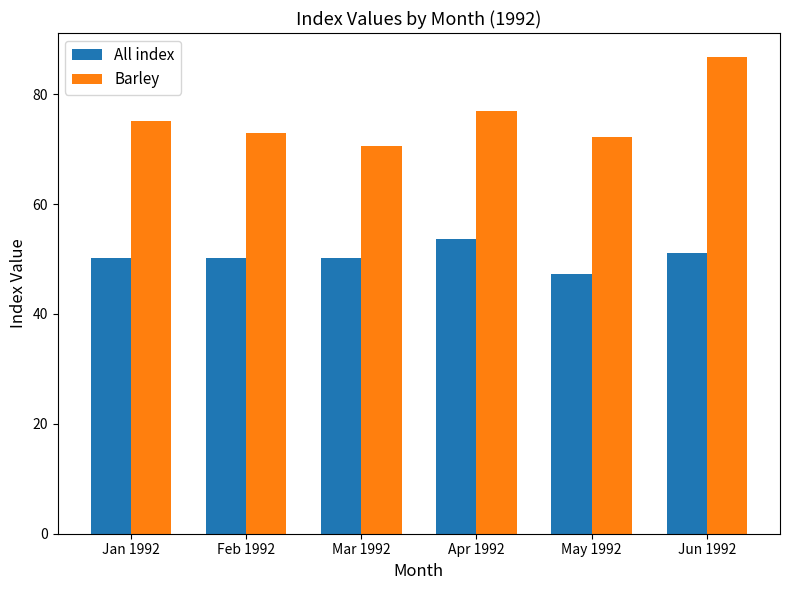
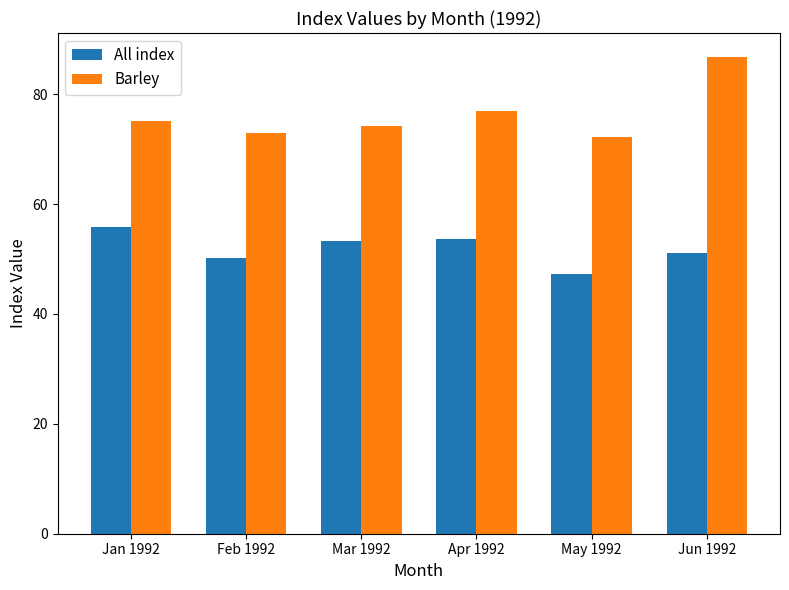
All index, Jan 1992: 50 -> 56
All index, Mar 1992: 50 -> 53
Barley, Mar 1992: 71 -> 74
